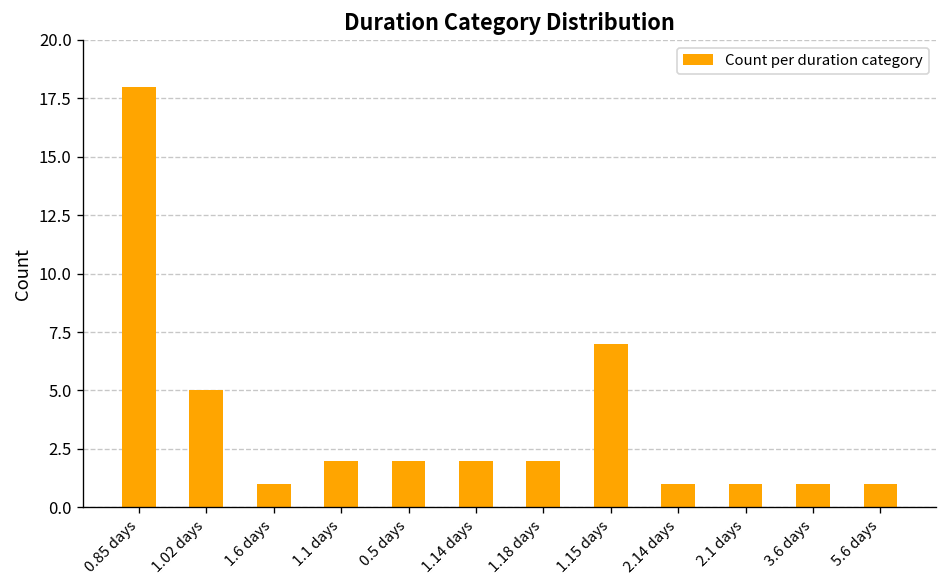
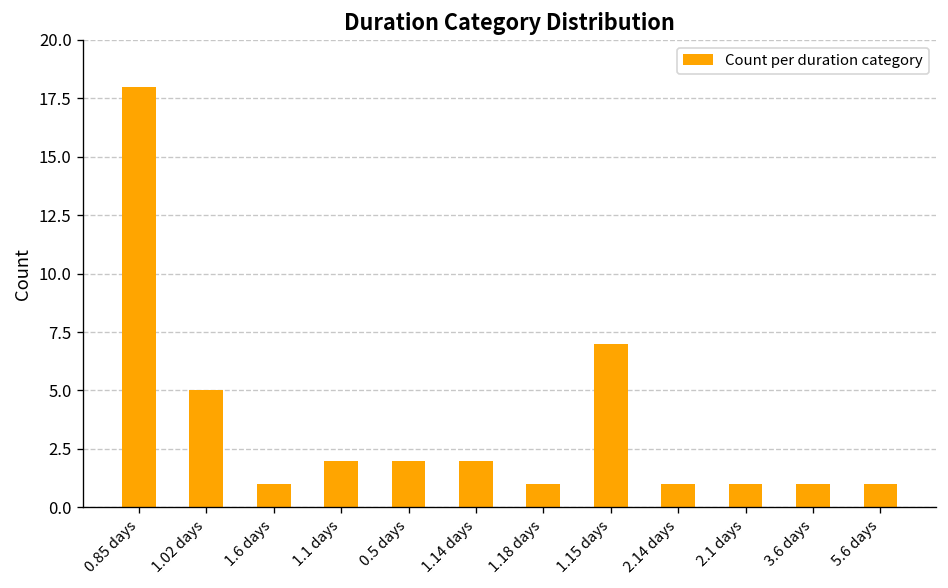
1.18 days: 2 -> 1
